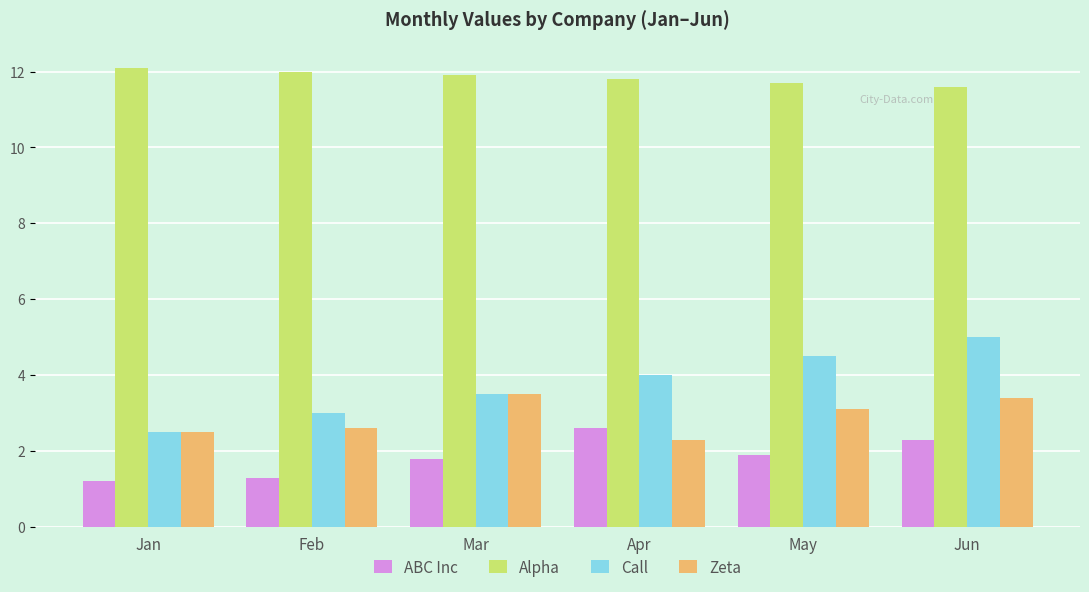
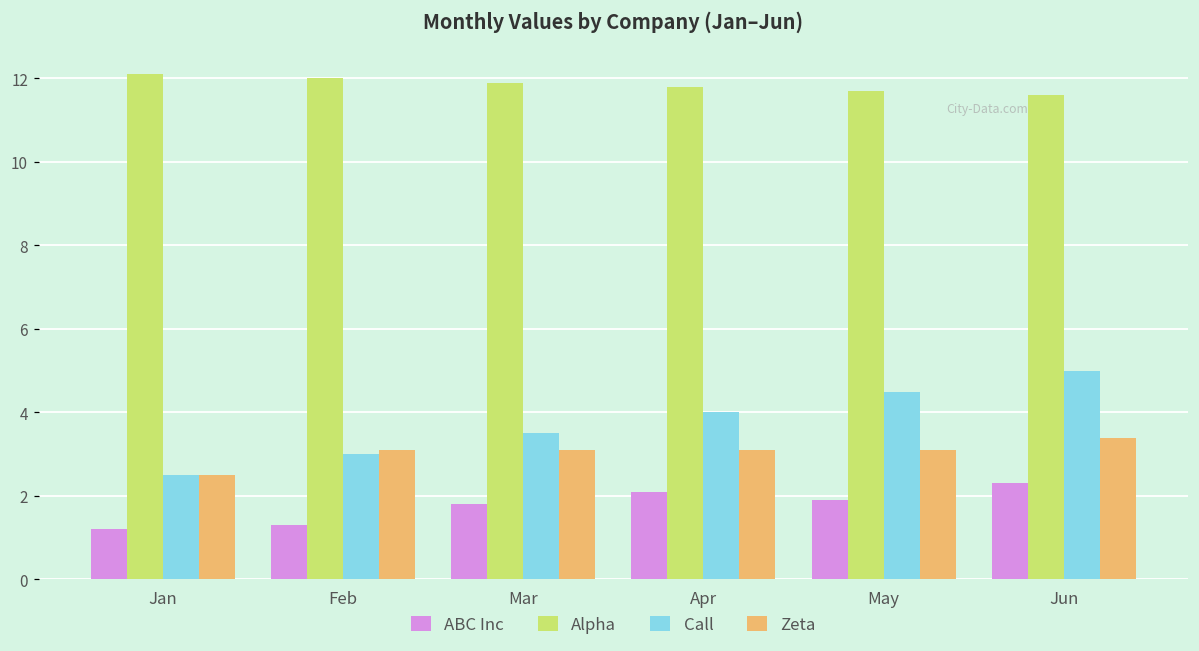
Zeta, Feb: 2.6 -> 3.1
Zeta, Mar: 3.5 -> 3.1
ABC Inc, Apr: 2.6 -> 2.1
Zeta, Apr: 2.3 -> 3.1
